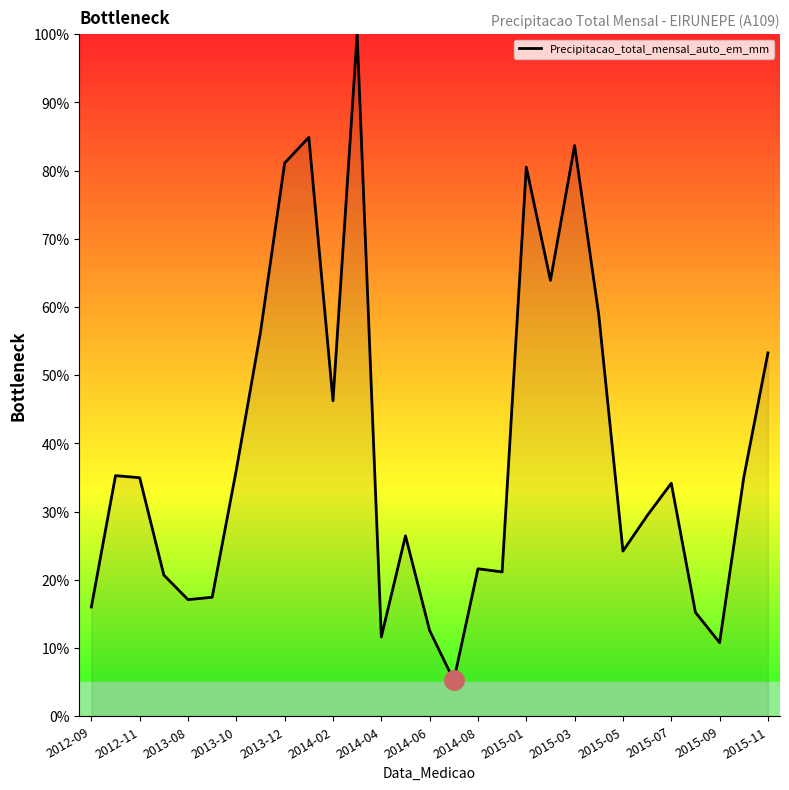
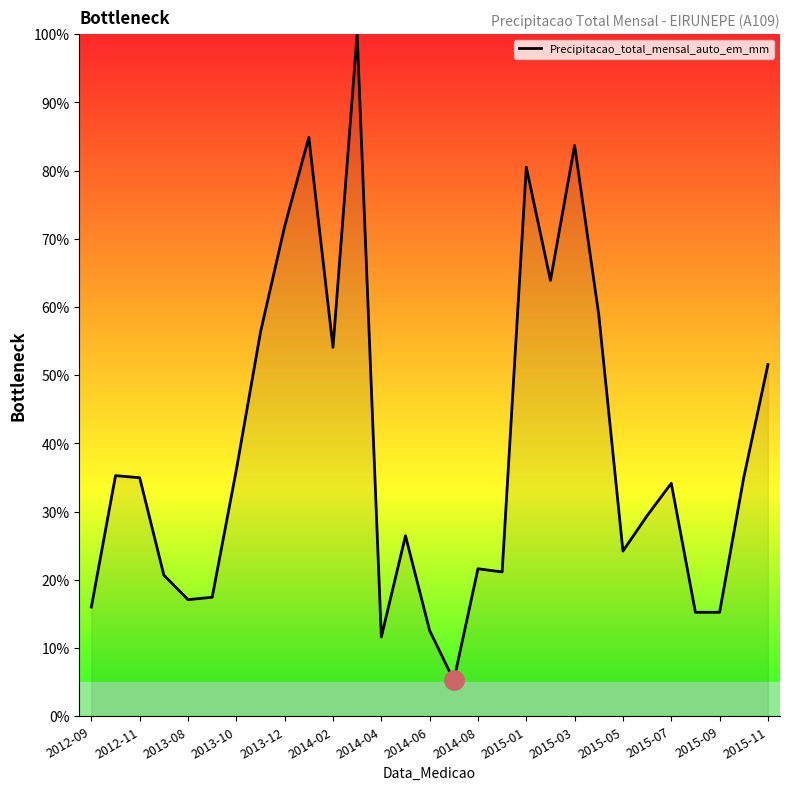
Precipitacao_total_mensal_auto_em_mm, 2013-12: 81% -> 72%
Precipitacao_total_mensal_auto_em_mm, 2014-02: 46% -> 54%
Precipitacao_total_mensal_auto_em_mm, 2015-09: 11% -> 15%
Precipitacao_total_mensal_auto_em_mm, 2015-11: 53% -> 52%
